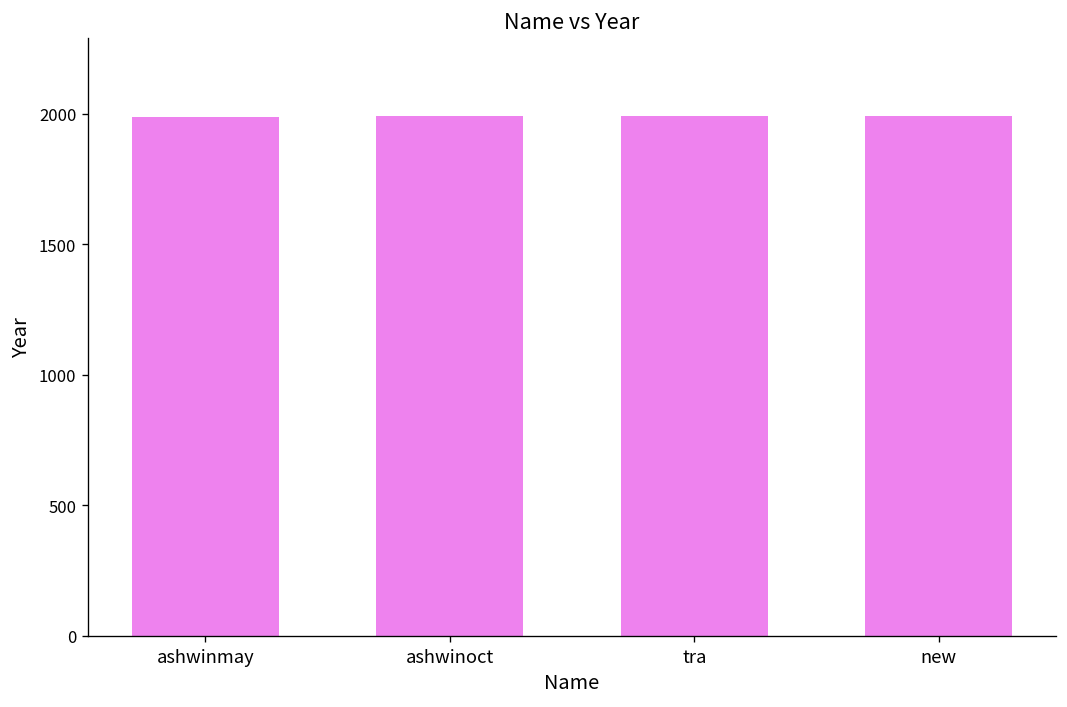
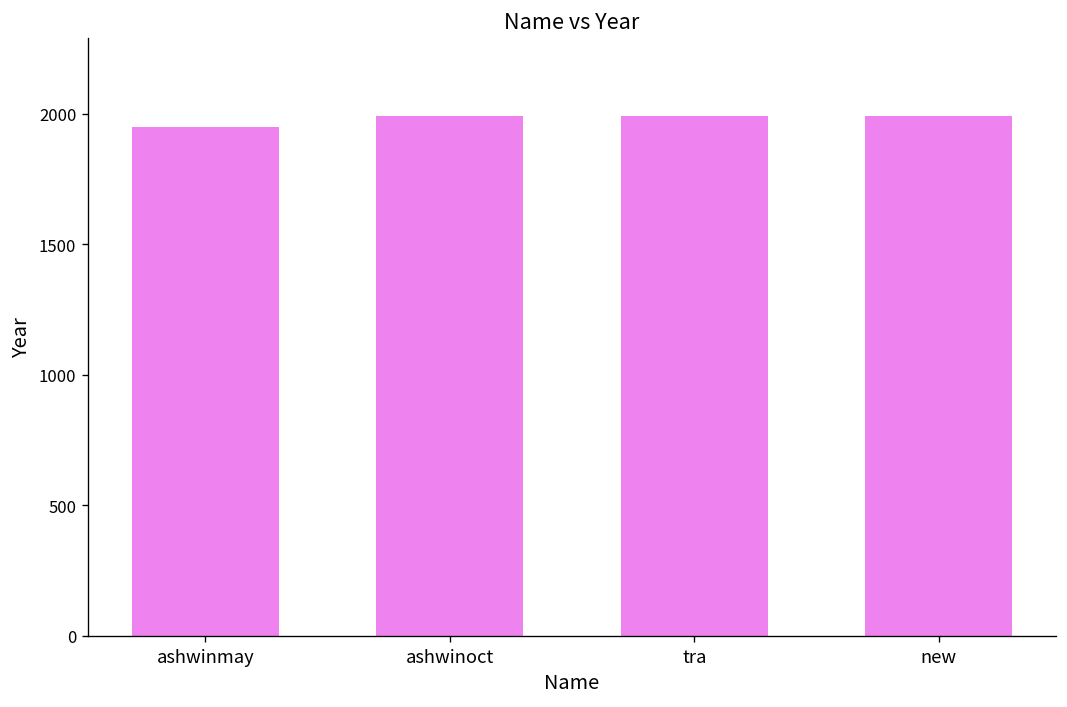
ashwinmay: 1990 -> 1950
